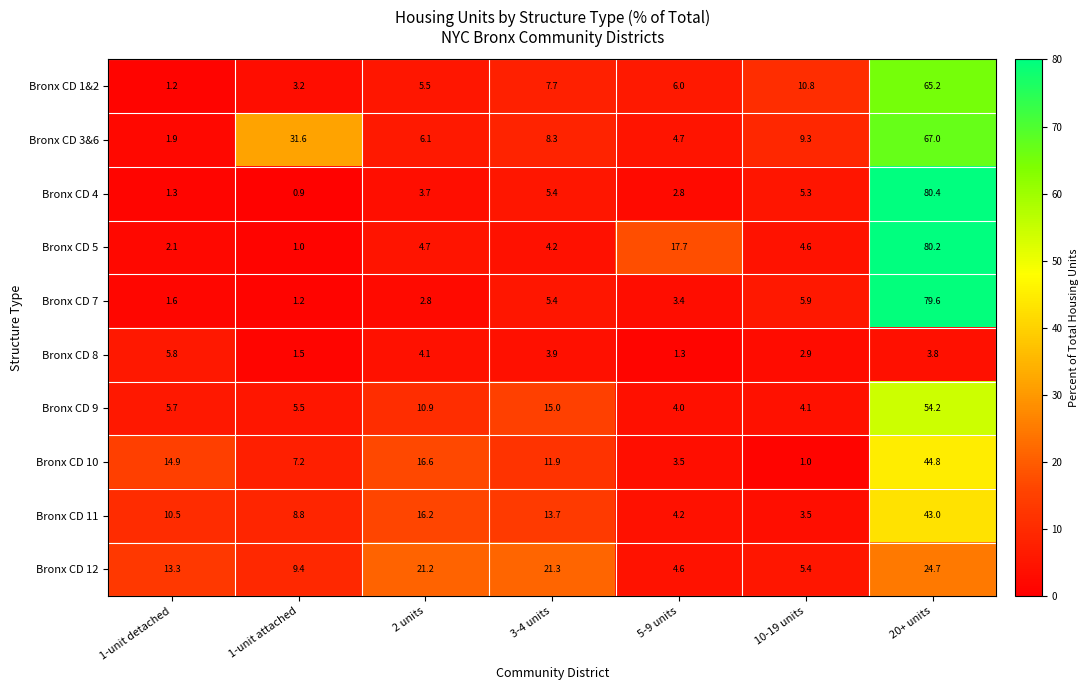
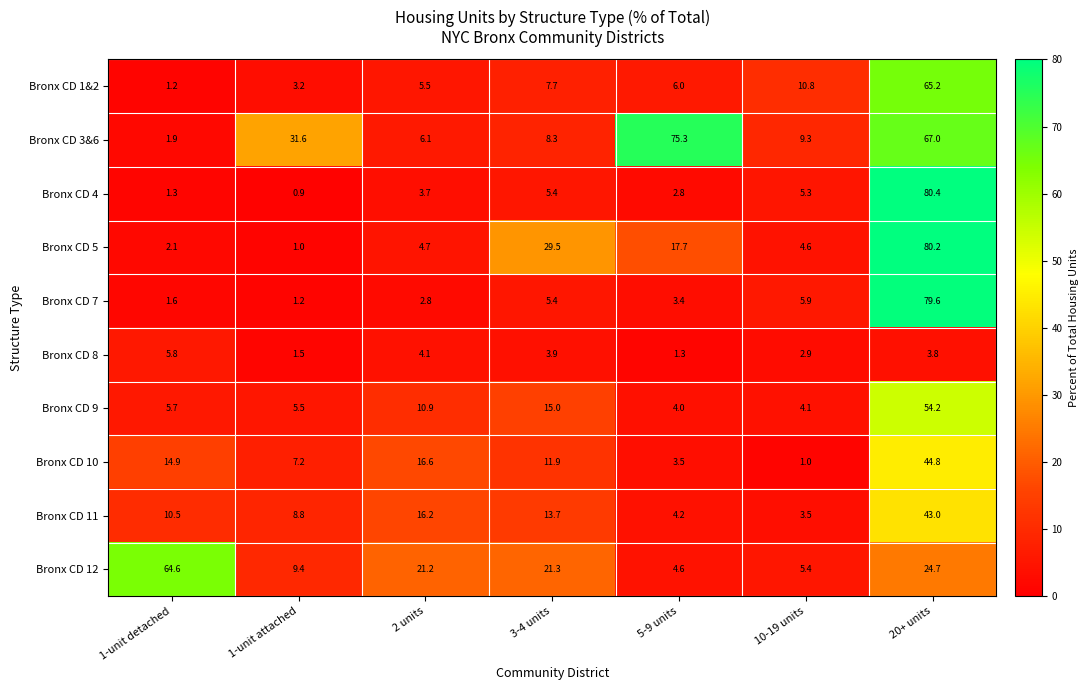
Bronx CD 3&6, 5-9 units: 4.7 -> 75.3
Bronx CD 5, 3-4 units: 4.2 -> 29.5
Bronx CD 12, 1-unit detached: 13.3 -> 64.6
